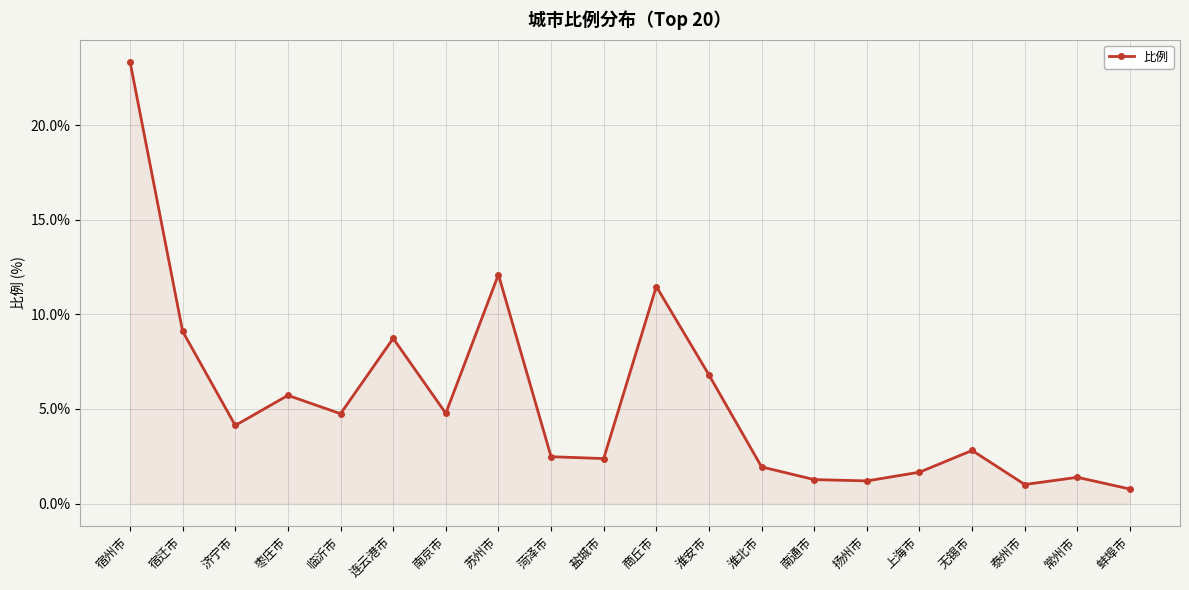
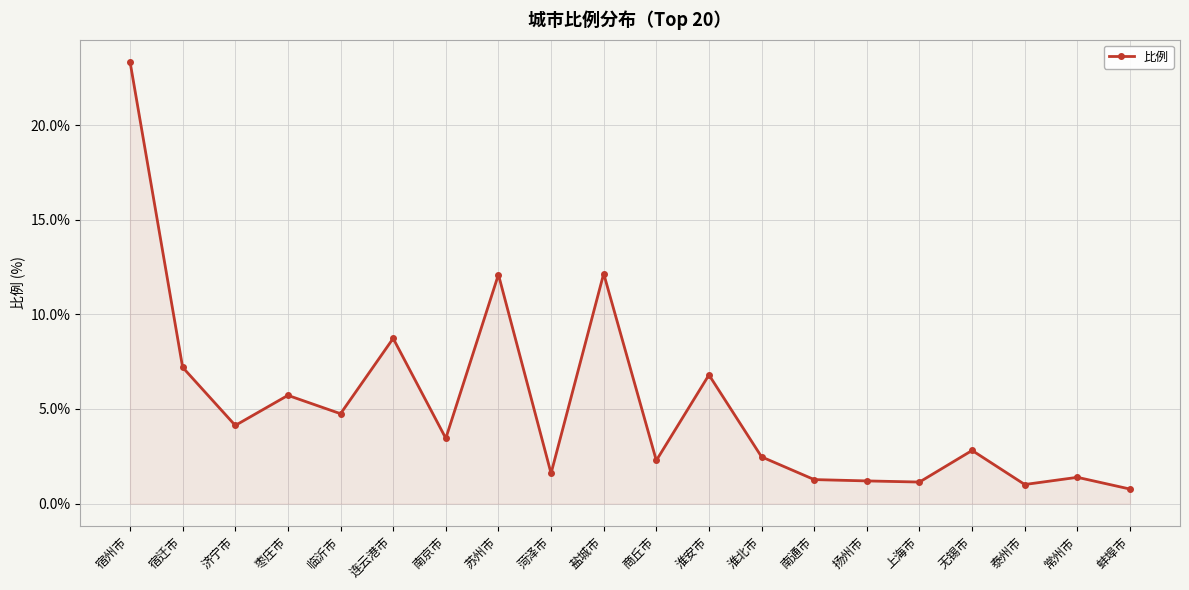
宿迁市: 9.1% -> 7.2%
南京市: 4.8% -> 3.5%
菏泽市: 2.5% -> 1.6%
盐城市: 2.4% -> 12.2%
商丘市: 11.5% -> 2.3%
淮北市: 1.9% -> 2.5%
上海市: 1.7% -> 1.1%
